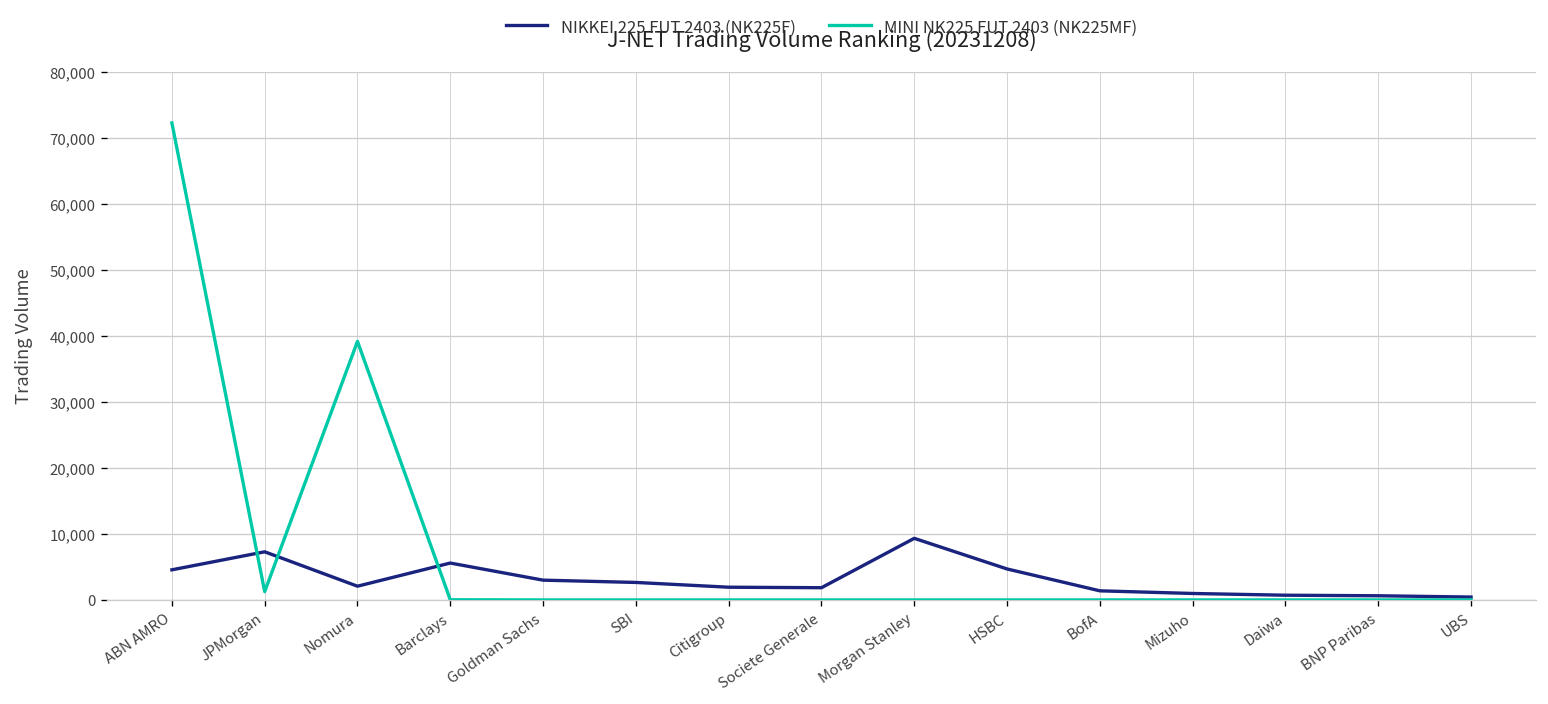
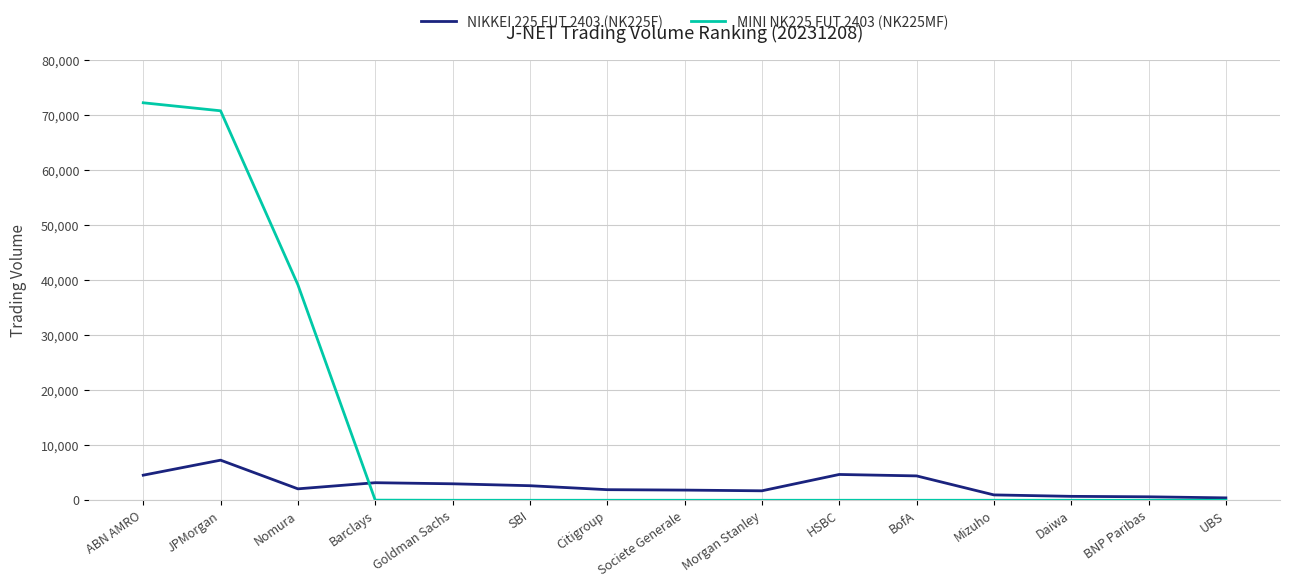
MINI NK225 FUT 2403 (NK225MF), JPMorgan: 1,000 -> 71,000
NIKKEI 225 FUT 2403 (NK225F), Barclays: 6,000 -> 3,000
NIKKEI 225 FUT 2403 (NK225F), Morgan Stanley: 9,000 -> 2,000
NIKKEI 225 FUT 2403 (NK225F), BofA: 1,000 -> 4,000
